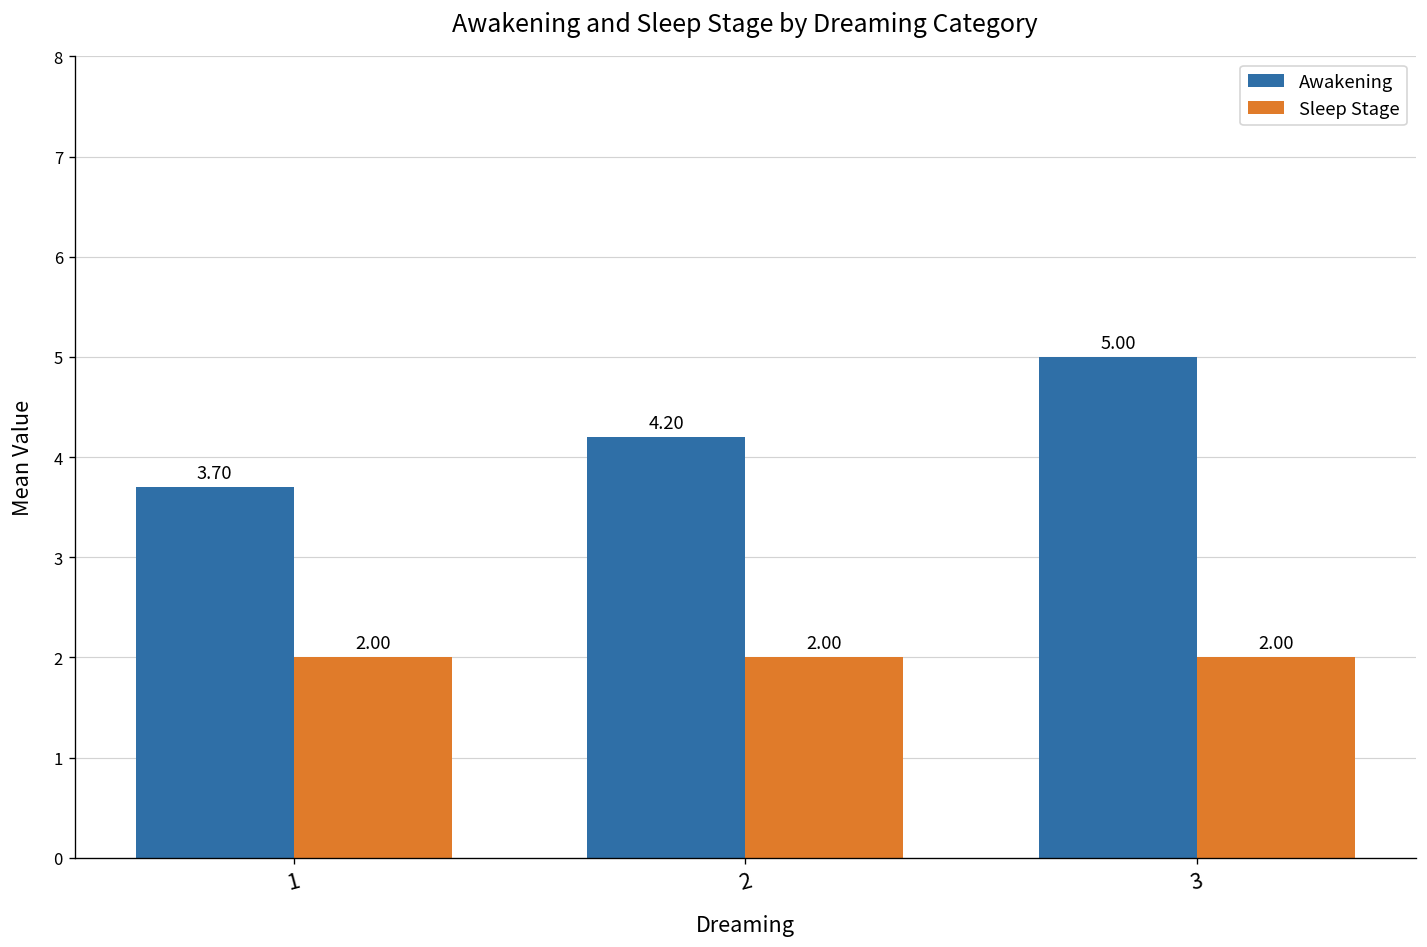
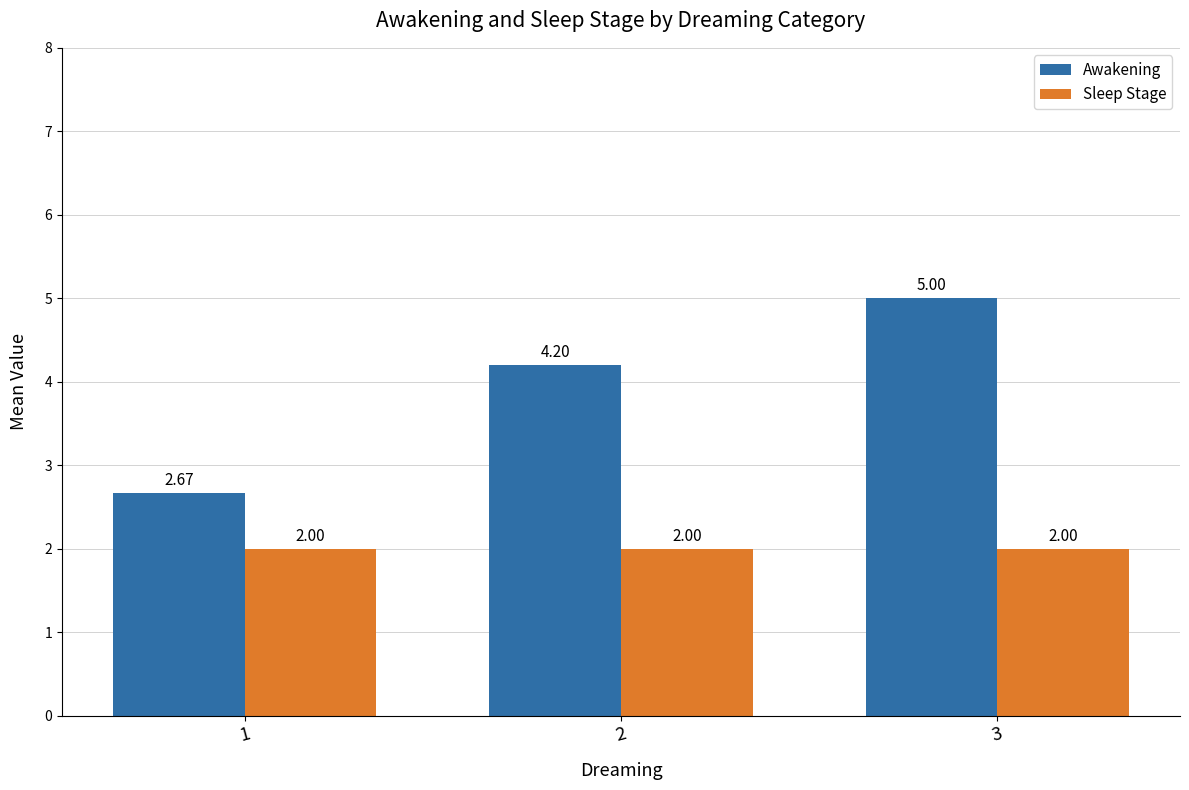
Awakening, 1: 3.70 -> 2.67
